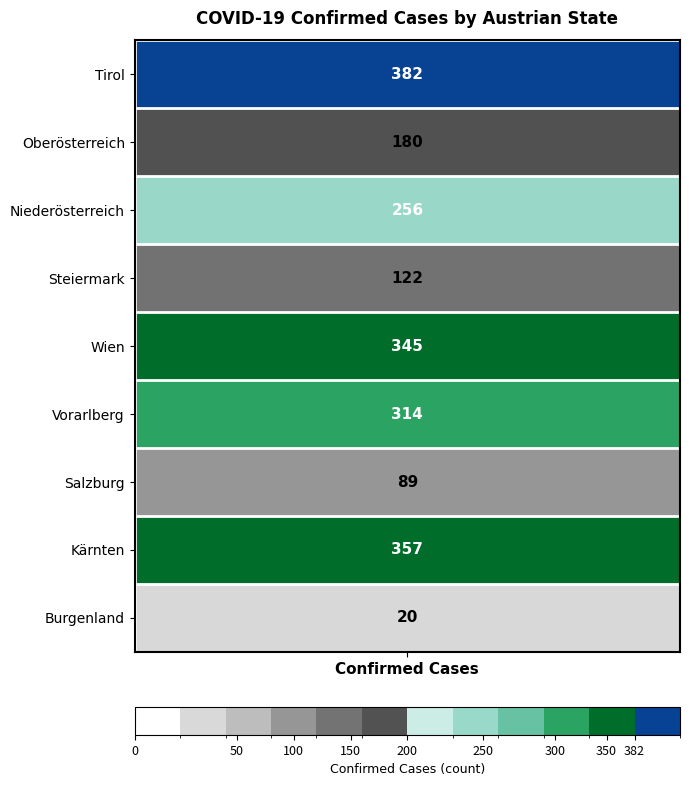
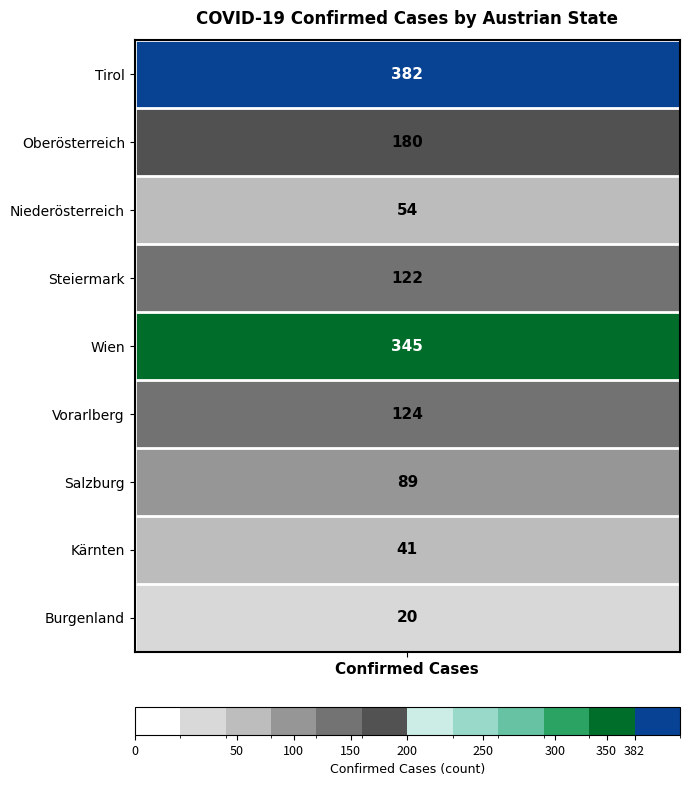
Niederösterreich, Confirmed Cases: 256 -> 54
Vorarlberg, Confirmed Cases: 314 -> 124
Kärnten, Confirmed Cases: 357 -> 41
